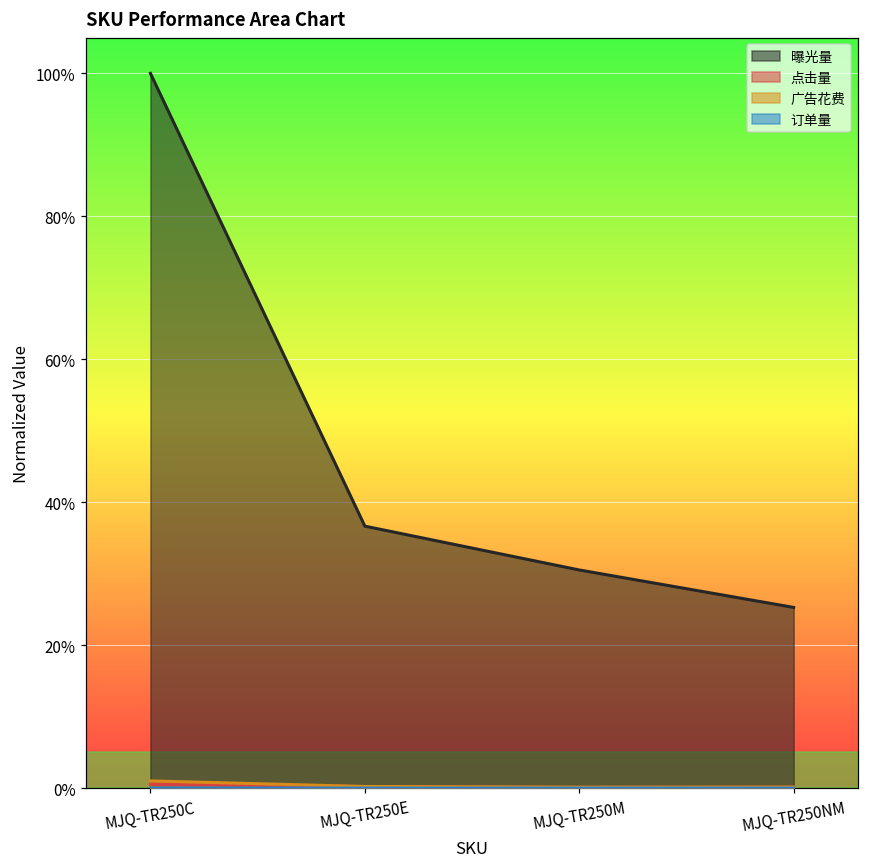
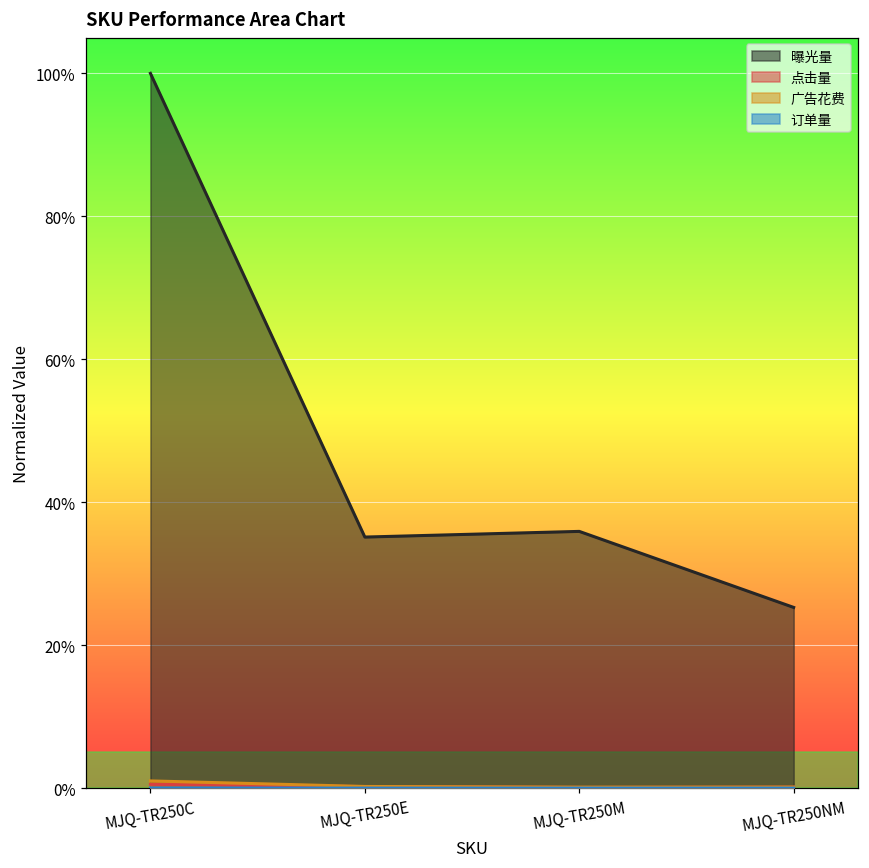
曝光量, MJQ-TR250E: 37% -> 35%
曝光量, MJQ-TR250M: 31% -> 36%
